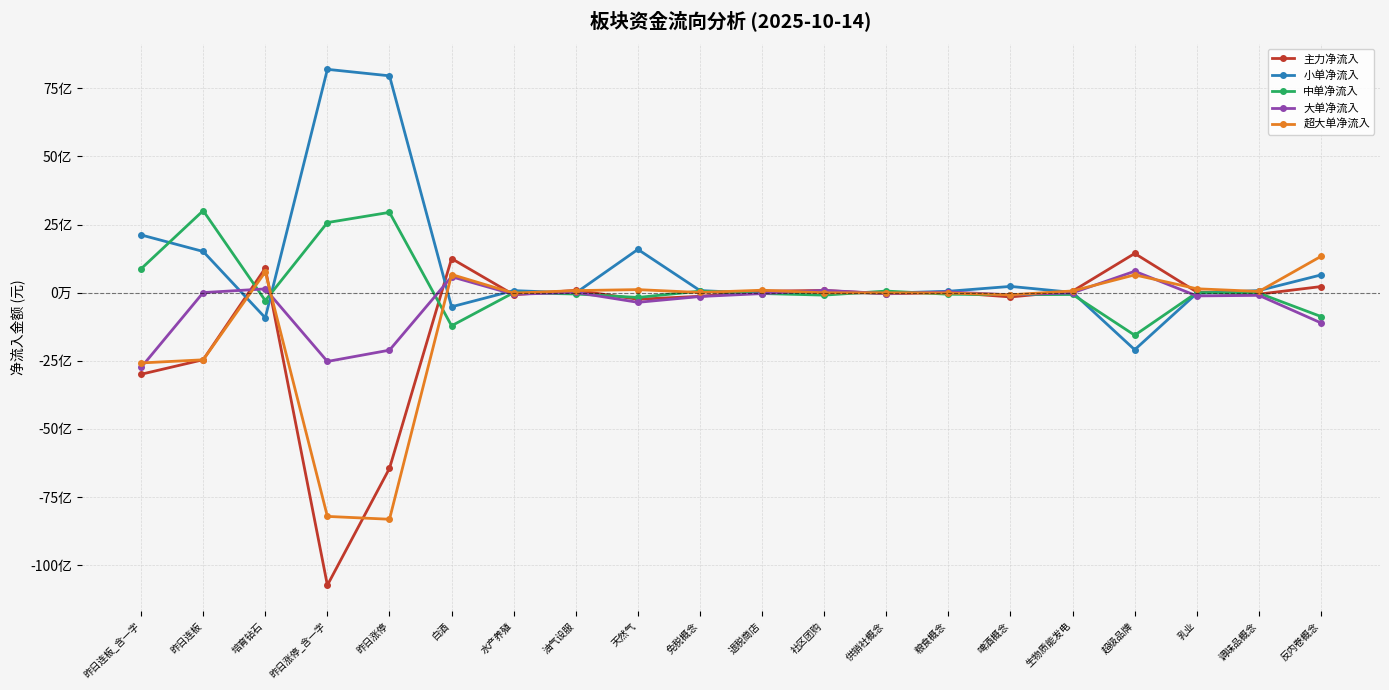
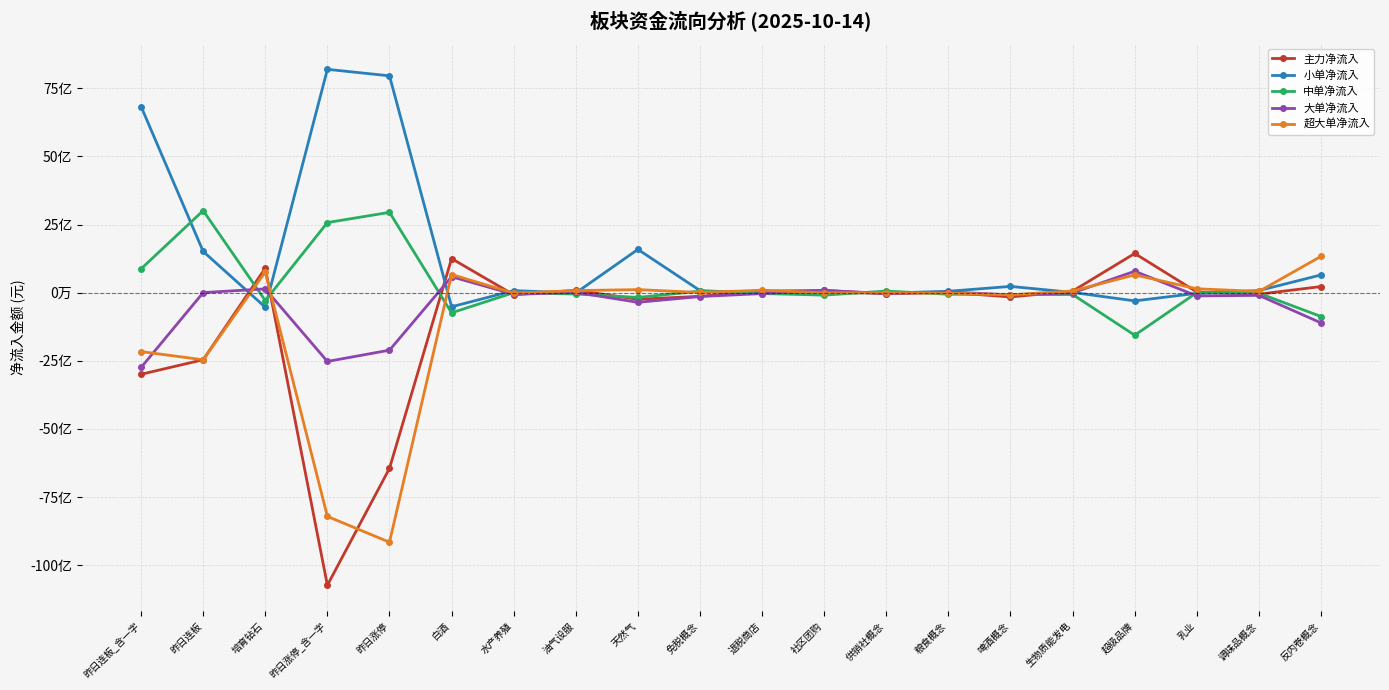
小单净流入, 昨日连板_含一字: 21亿 -> 68亿
超大单净流入, 昨日连板_含一字: -26亿 -> -22亿
小单净流入, 培育钻石: -9亿 -> -5亿
超大单净流入, 昨日涨停: -83亿 -> -92亿
中单净流入, 白酒: -12亿 -> -7亿
小单净流入, 超级品牌: -21亿 -> -3亿
